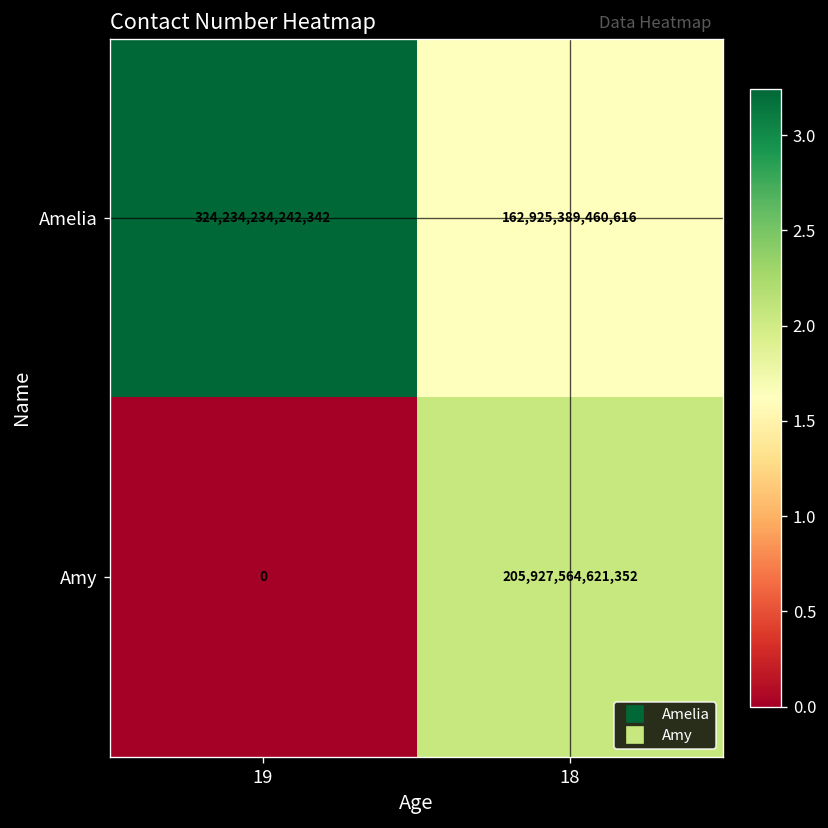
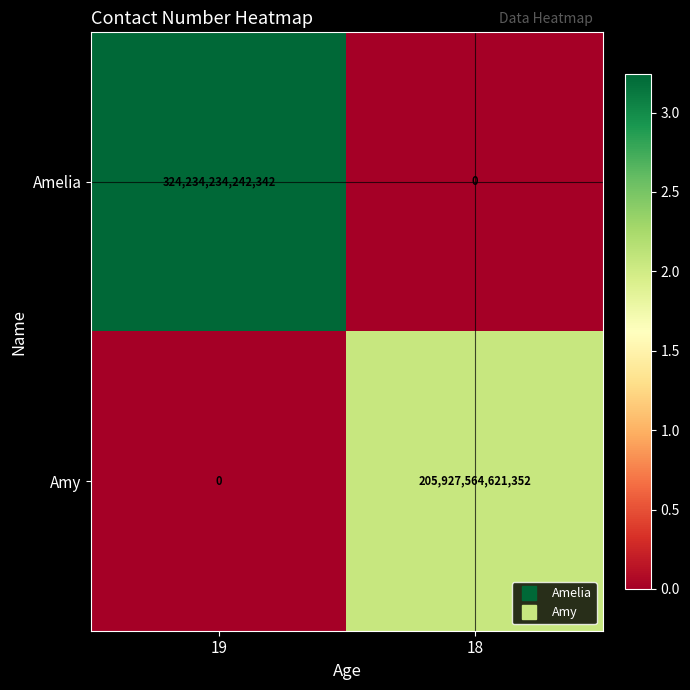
Amelia, 18: 162,925,389,460,616 -> 0
